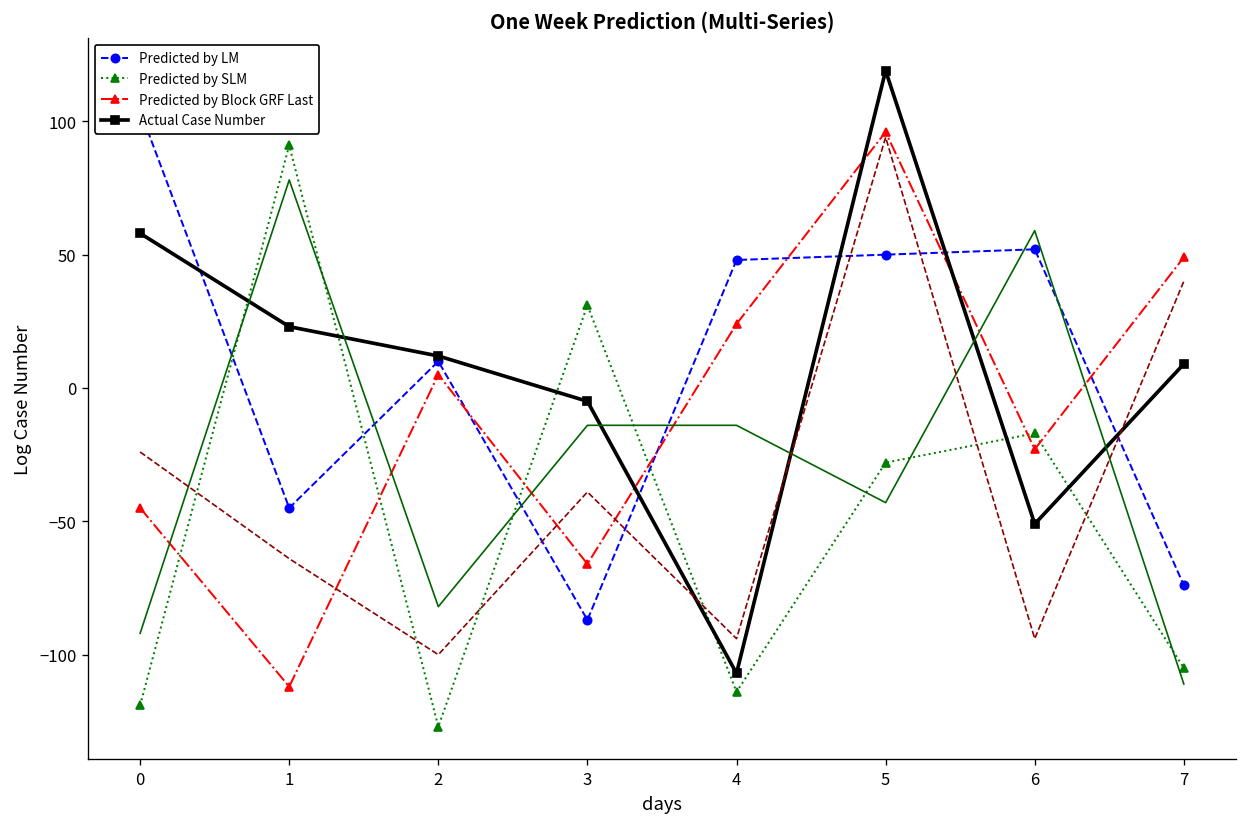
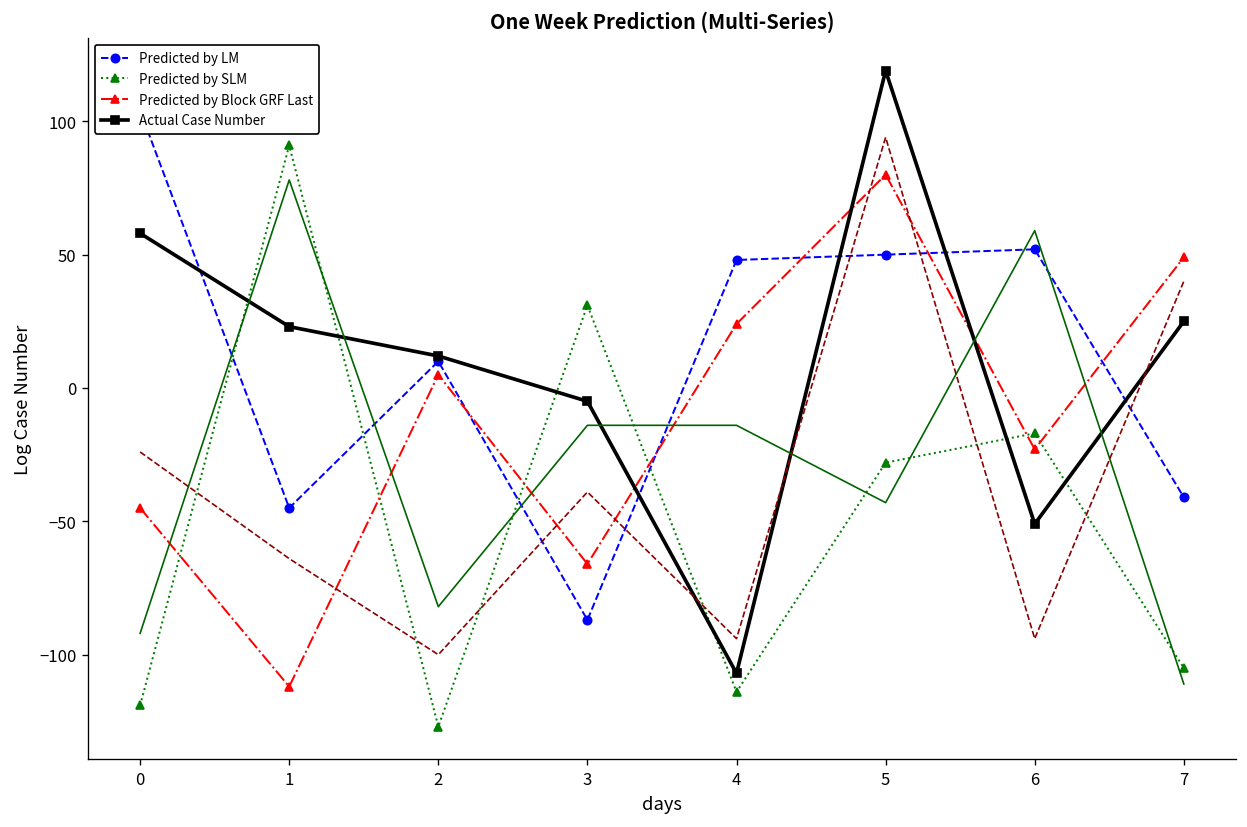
Predicted by Block GRF Last, 5: 96 -> 80
Predicted by LM, 7: -74 -> -41
Actual Case Number, 7: 9 -> 25
